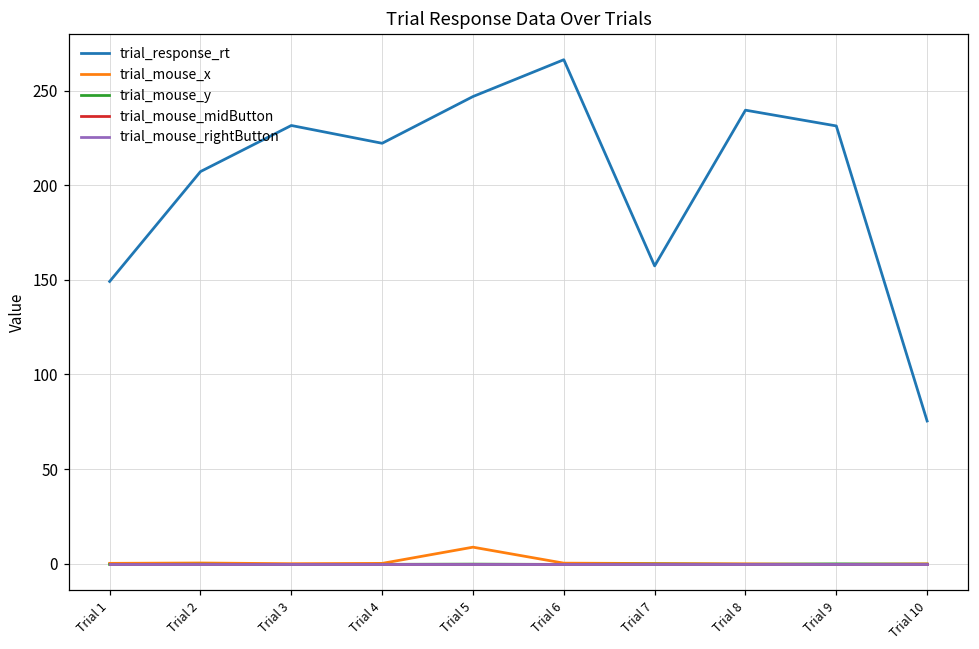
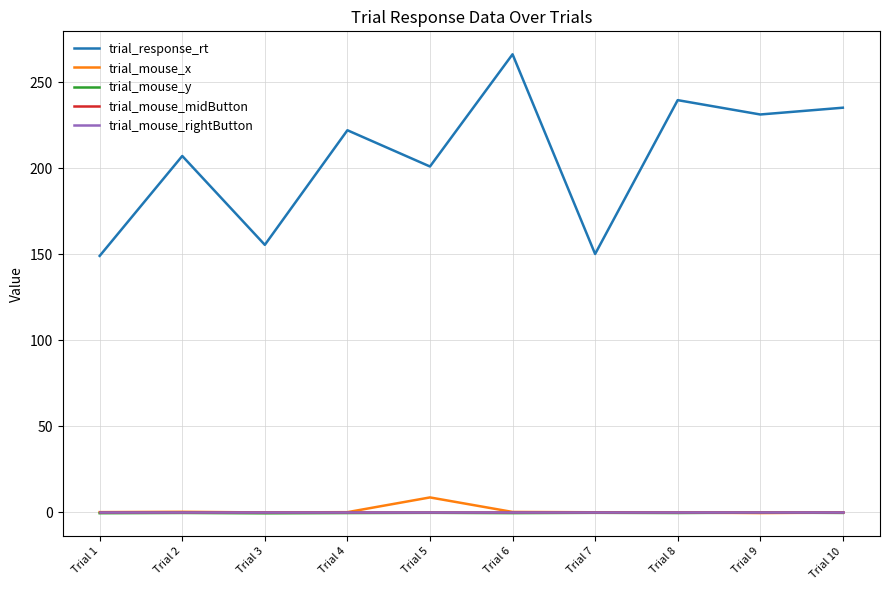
trial_response_rt, Trial 3: 232 -> 156
trial_response_rt, Trial 5: 247 -> 201
trial_response_rt, Trial 7: 157 -> 150
trial_response_rt, Trial 10: 75 -> 235
